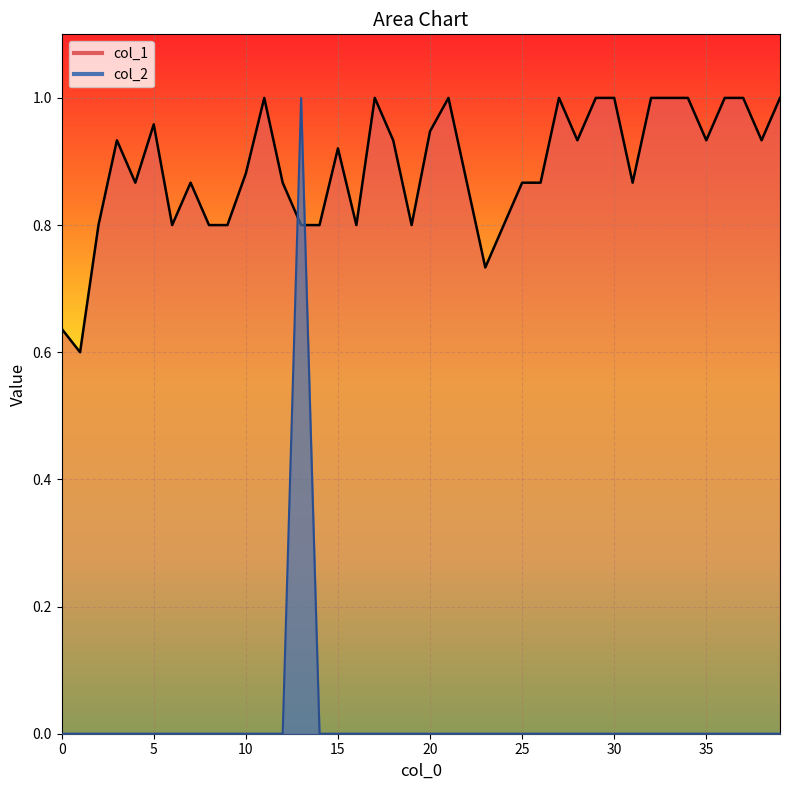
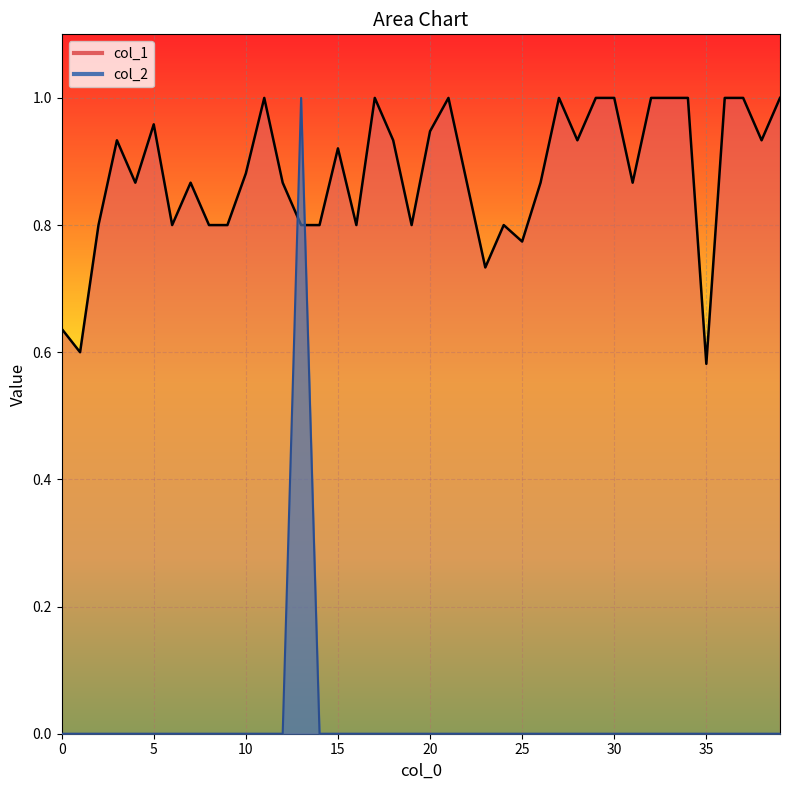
col_1, 25: 0.87 -> 0.77
col_1, 35: 0.93 -> 0.58
